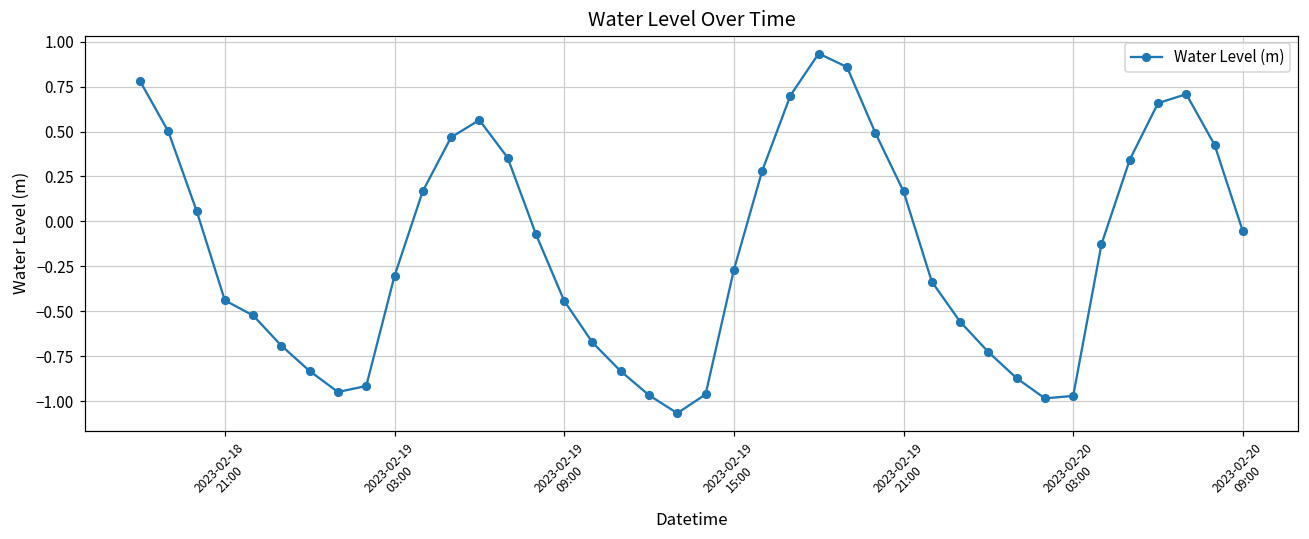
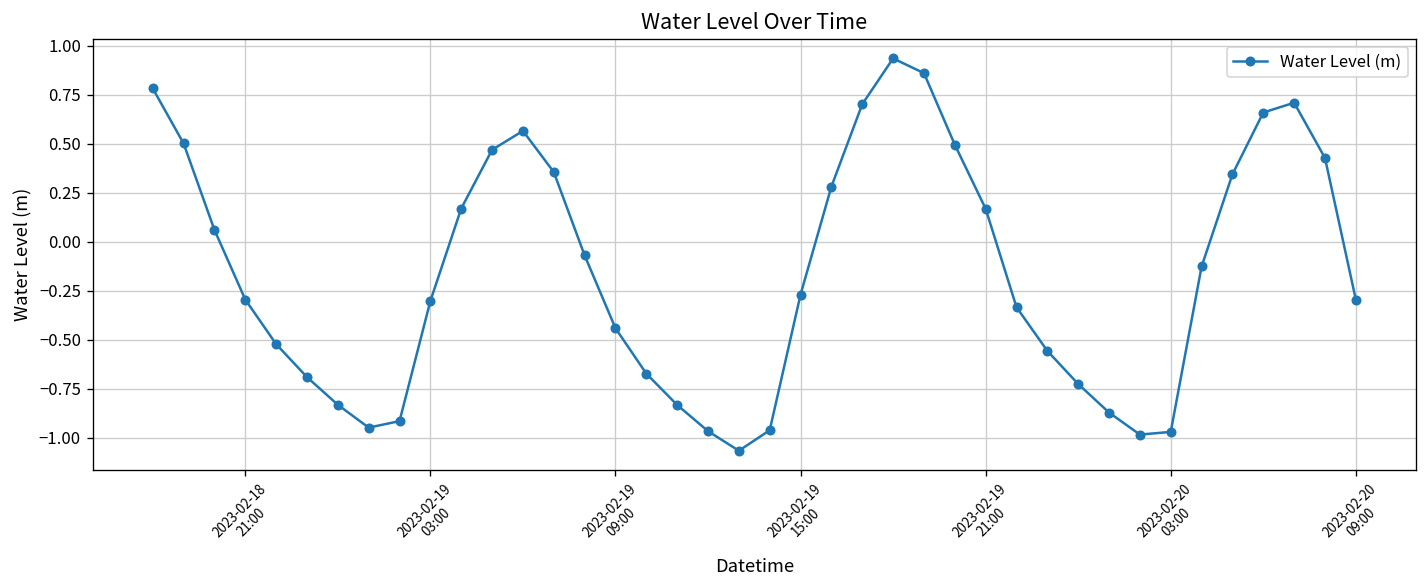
2023-02-18 21:00: -0.44 -> -0.30
2023-02-20 09:00: -0.06 -> -0.30
